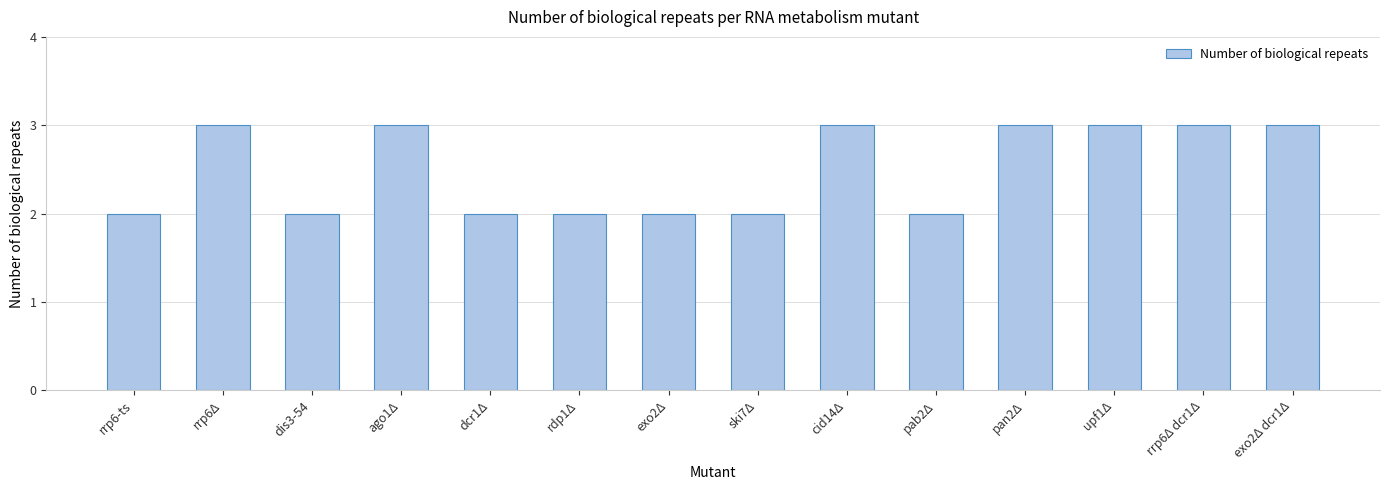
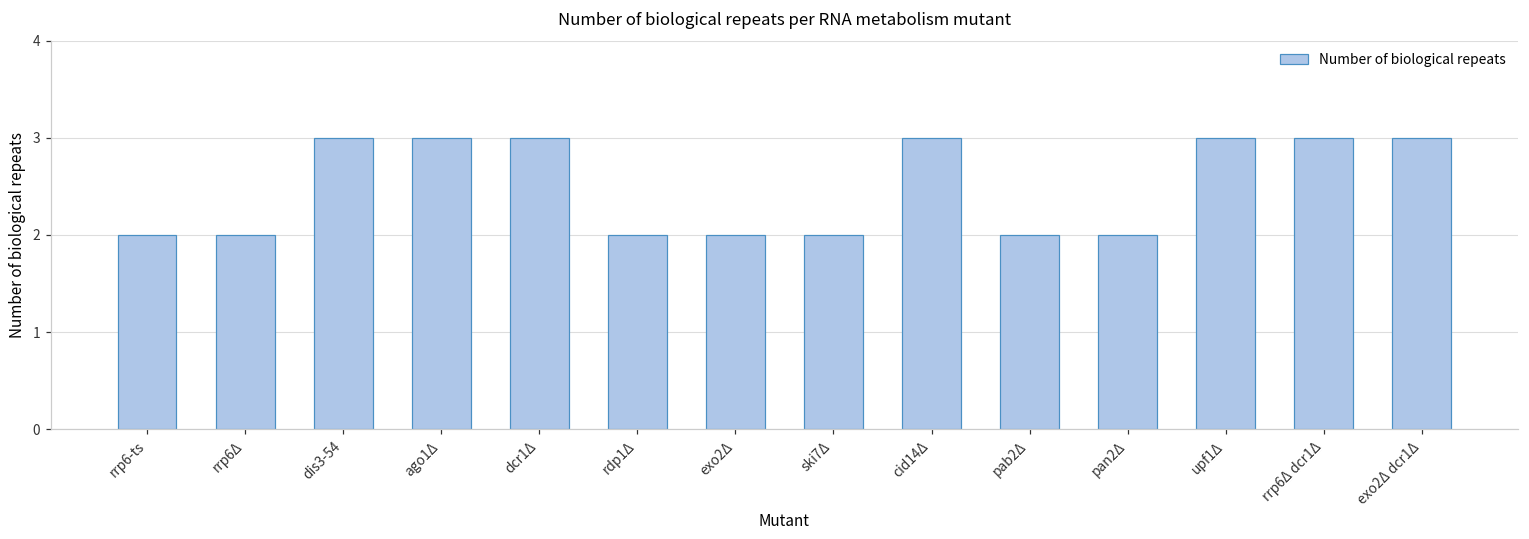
rrp6Δ: 3 -> 2
dis3-54: 2 -> 3
dcr1Δ: 2 -> 3
pan2Δ: 3 -> 2
